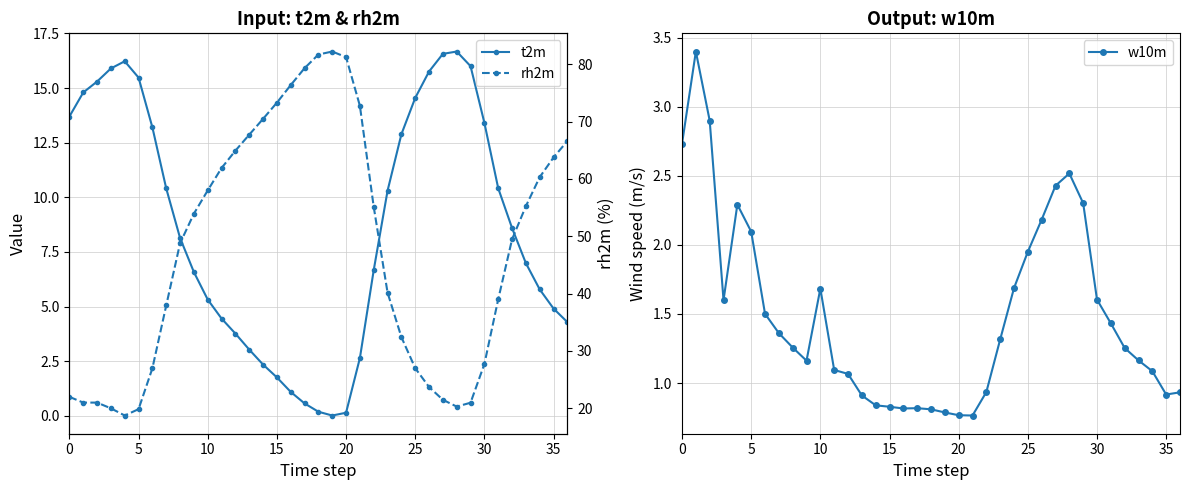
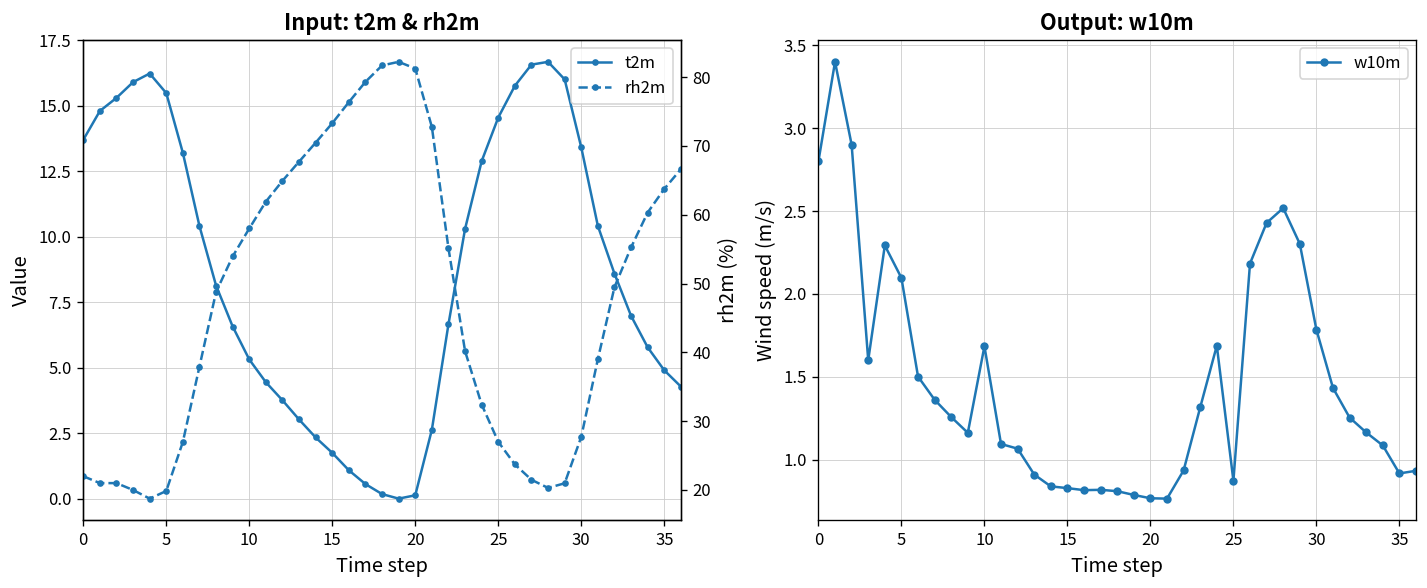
Output: w10m, 0: 2.73 -> 2.80
Output: w10m, 25: 1.95 -> 0.87
Output: w10m, 30: 1.60 -> 1.78
